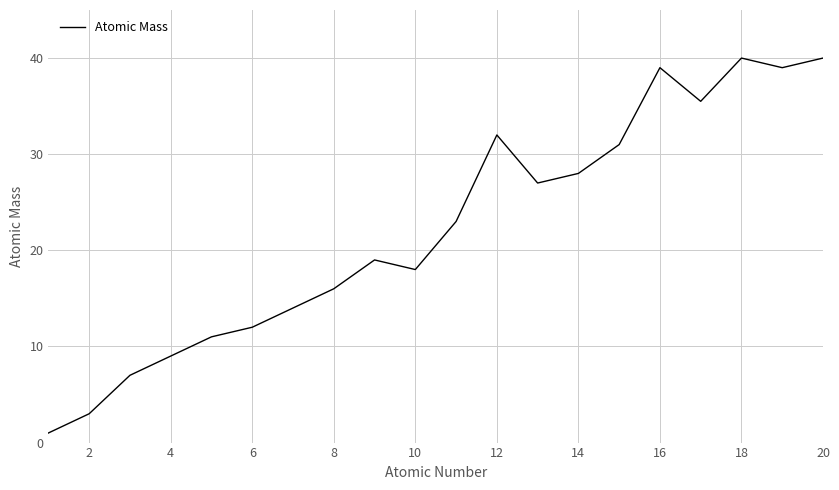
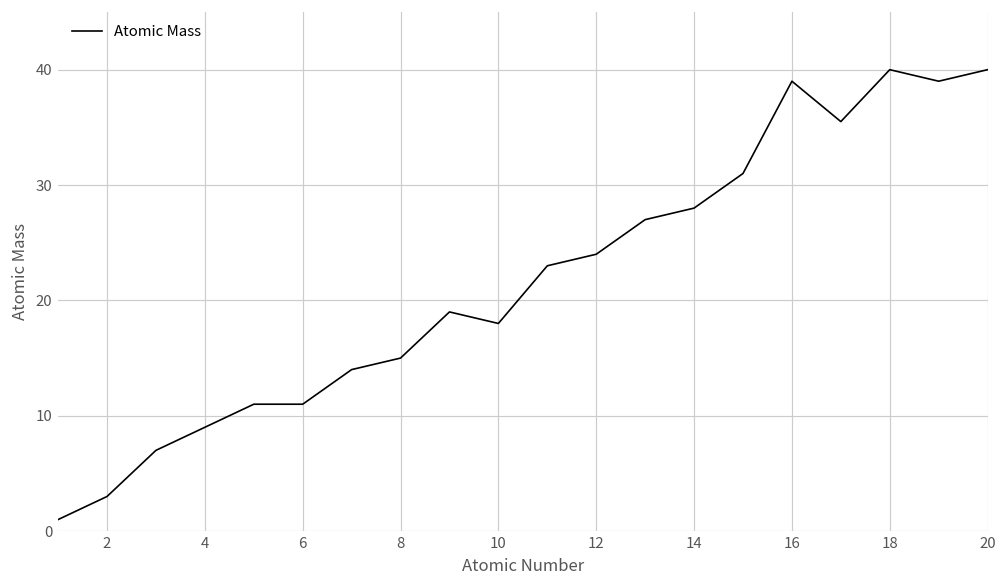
6: 12 -> 11
8: 16 -> 15
12: 32 -> 24
